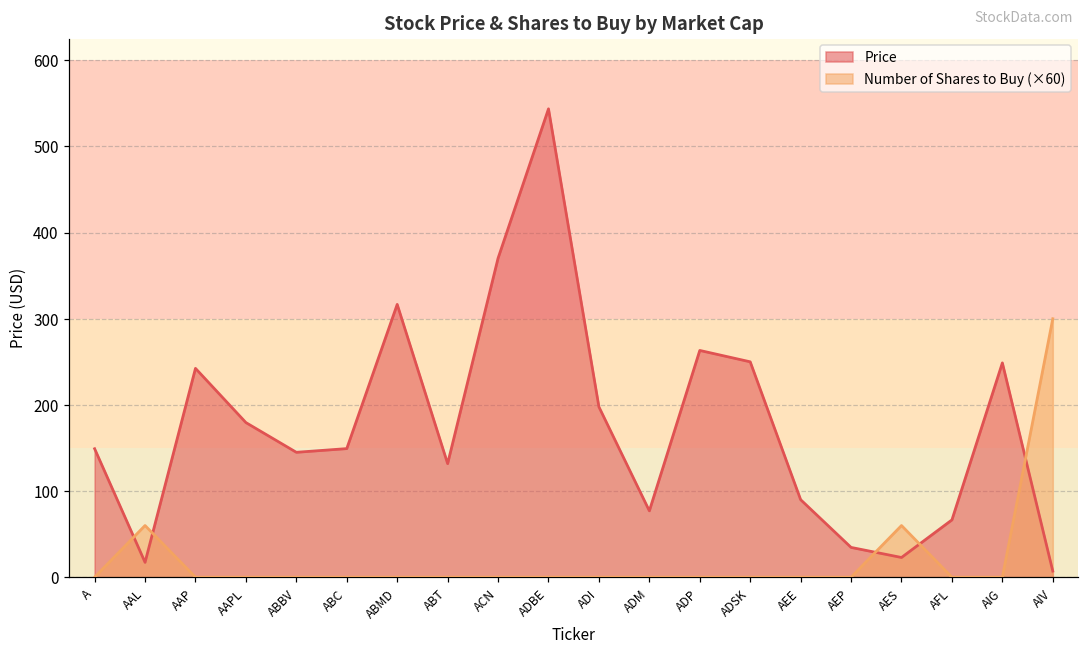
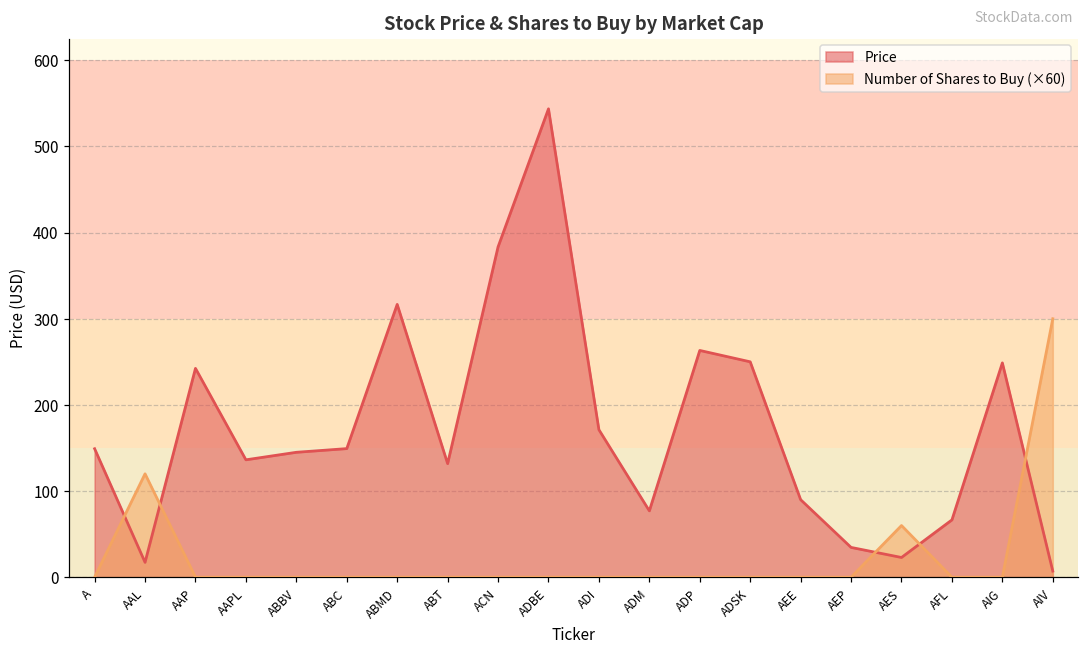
Number of Shares to Buy (×60), AAL: 60 -> 120
Price, AAPL: 180 -> 140
Price, ACN: 370 -> 380
Price, ADI: 200 -> 170
